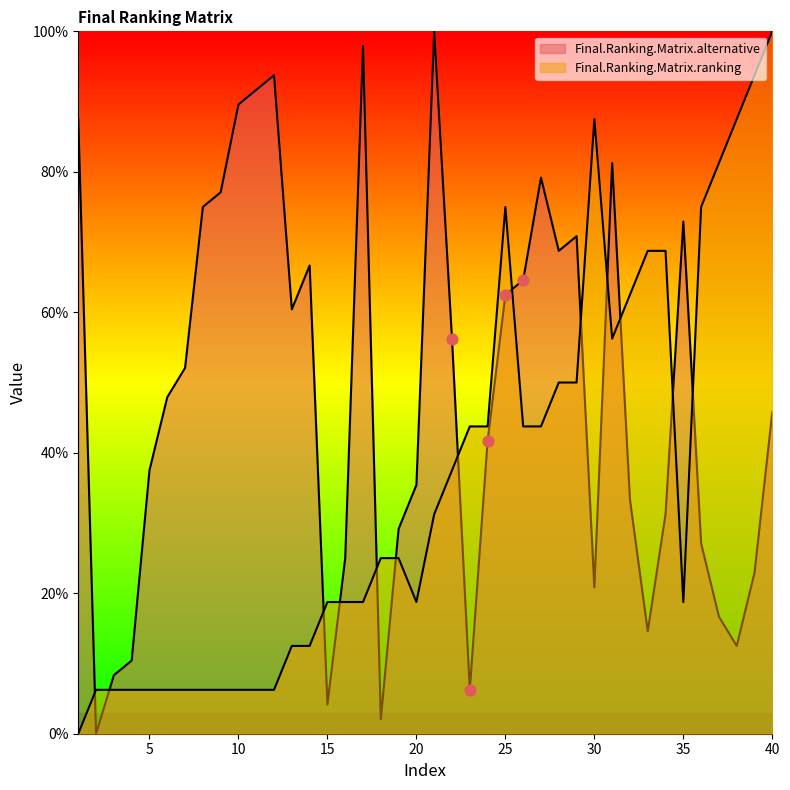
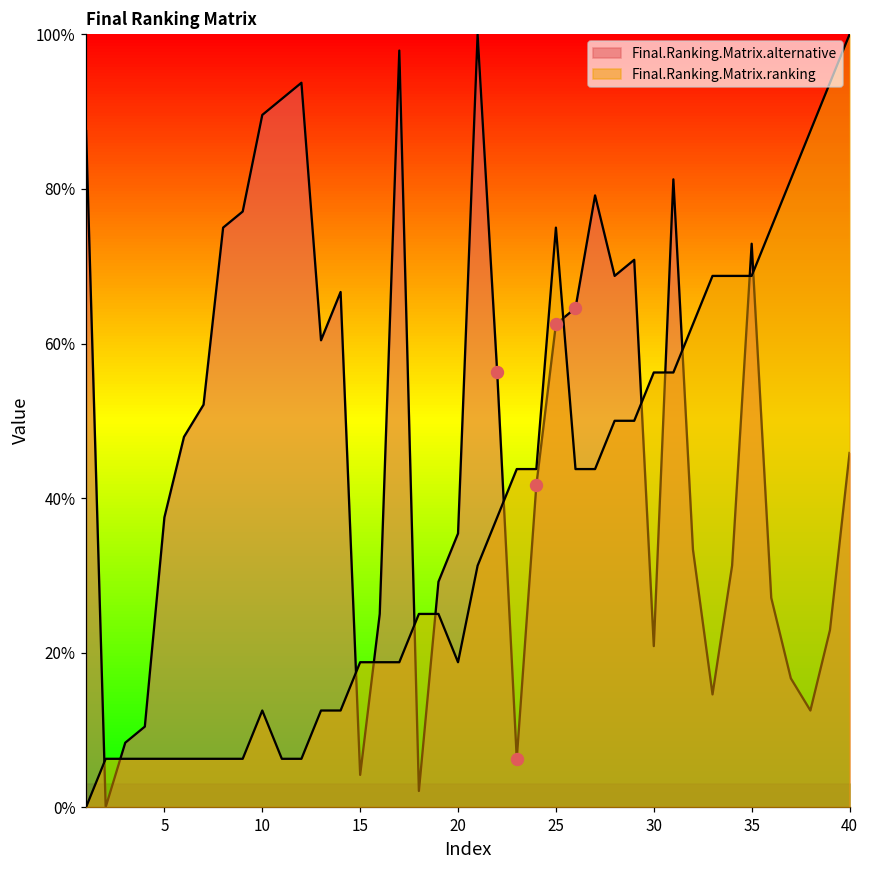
Final.Ranking.Matrix.ranking, 10: 6% -> 13%
Final.Ranking.Matrix.ranking, 30: 88% -> 56%
Final.Ranking.Matrix.ranking, 35: 19% -> 69%
